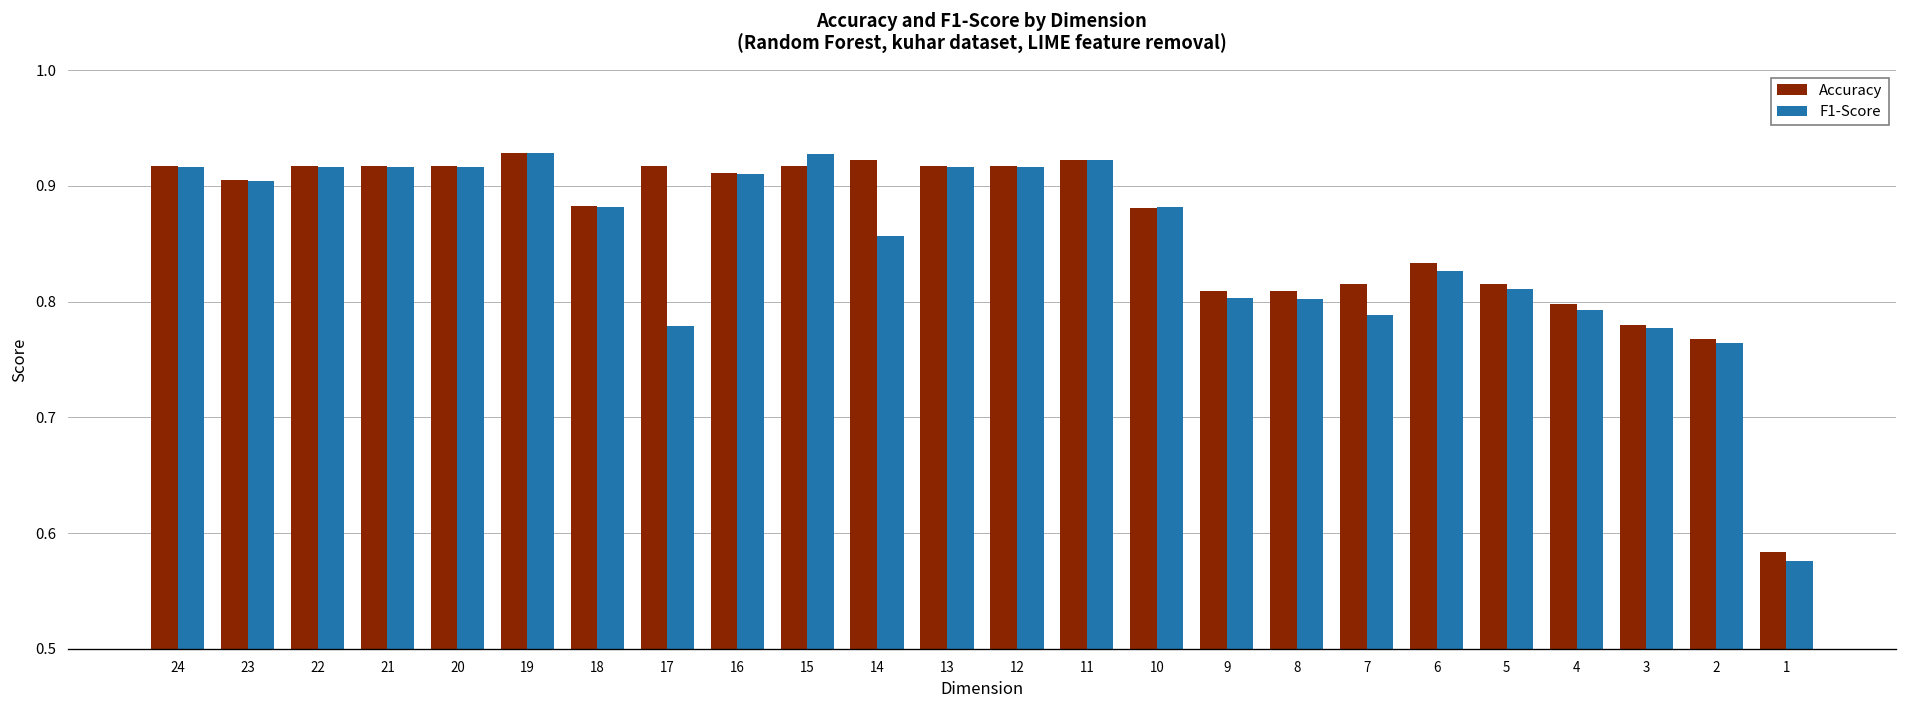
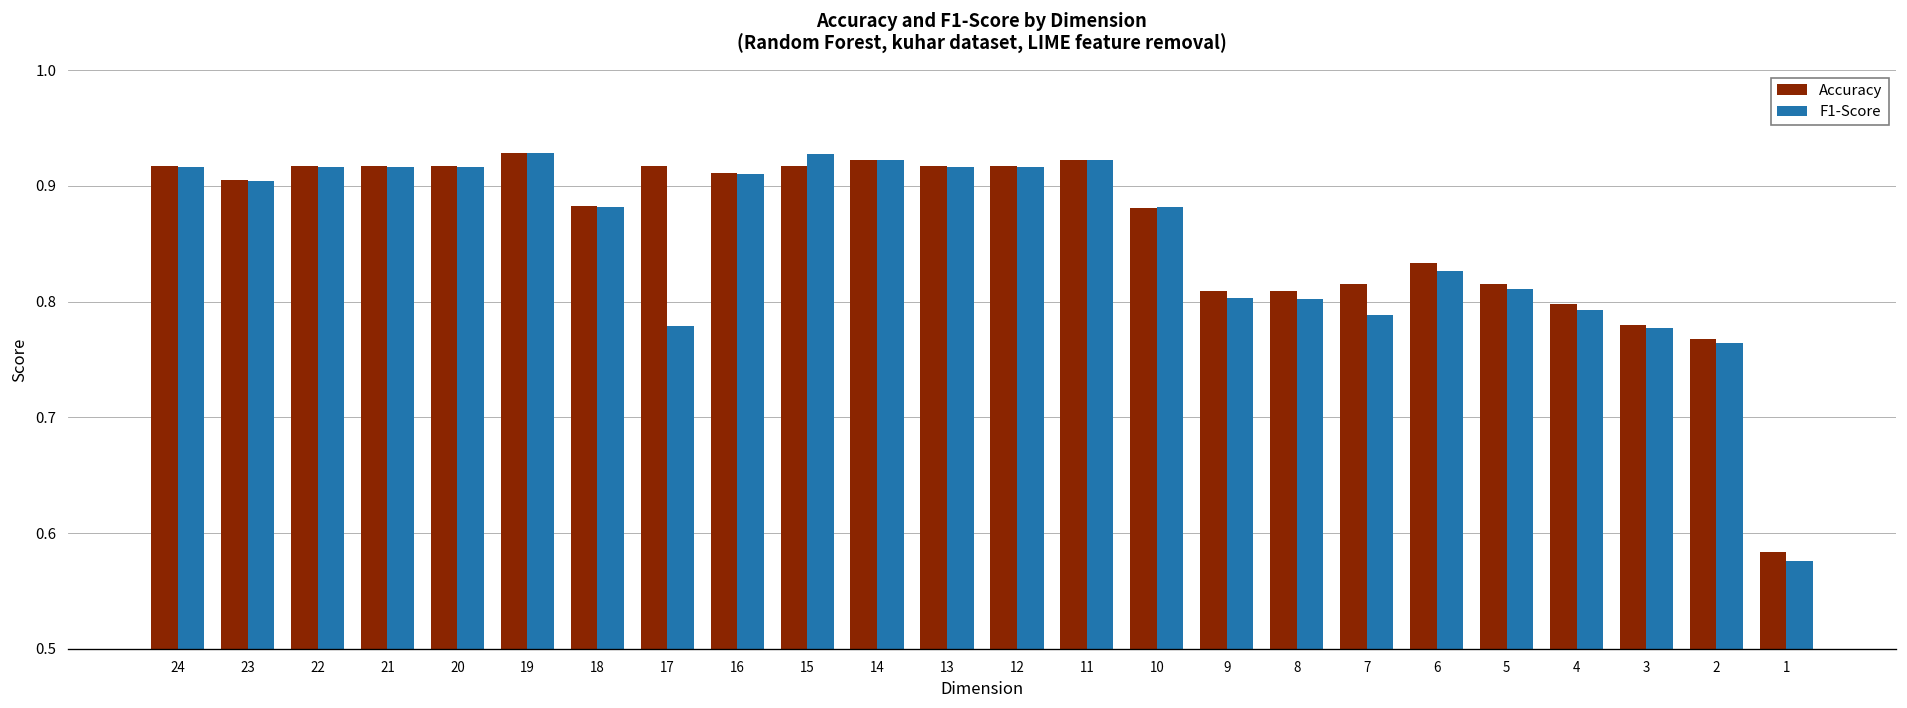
F1-Score, 14: 0.86 -> 0.92
